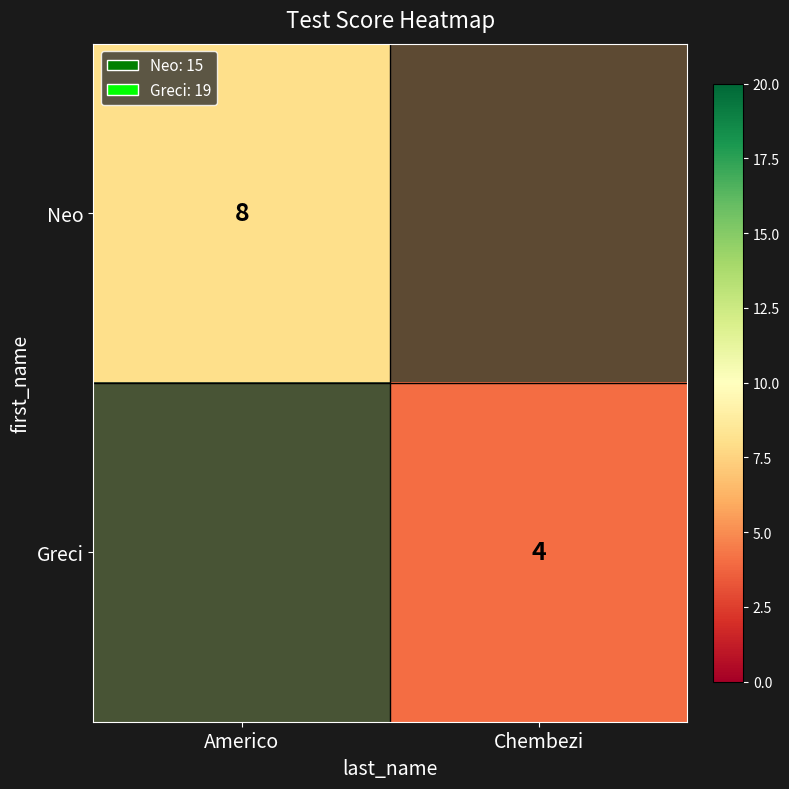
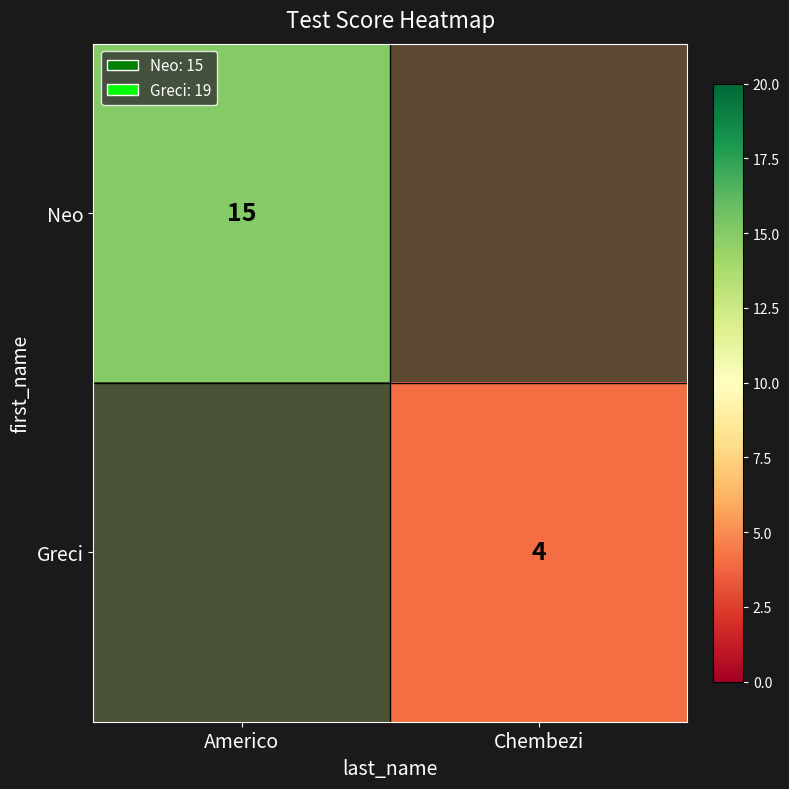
Neo, Americo: 8 -> 15
